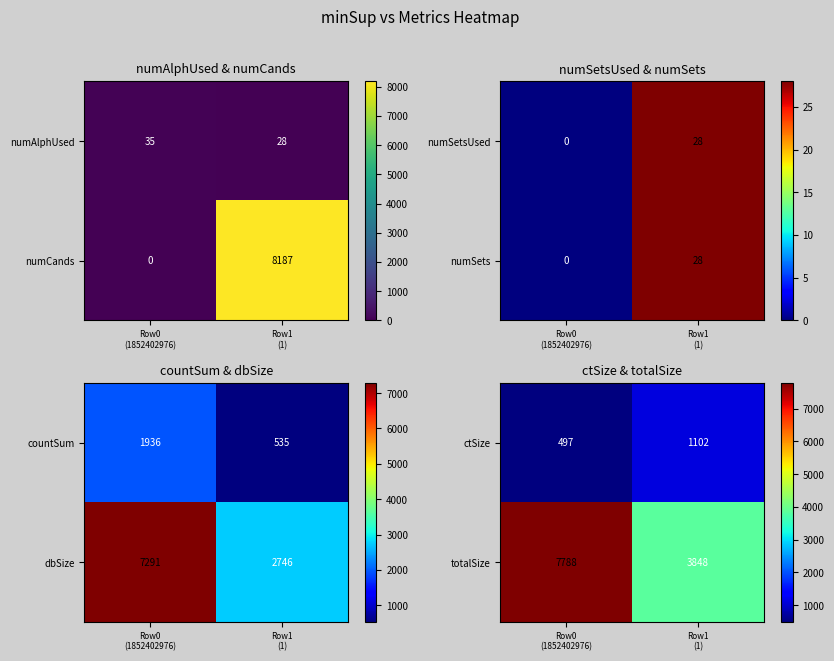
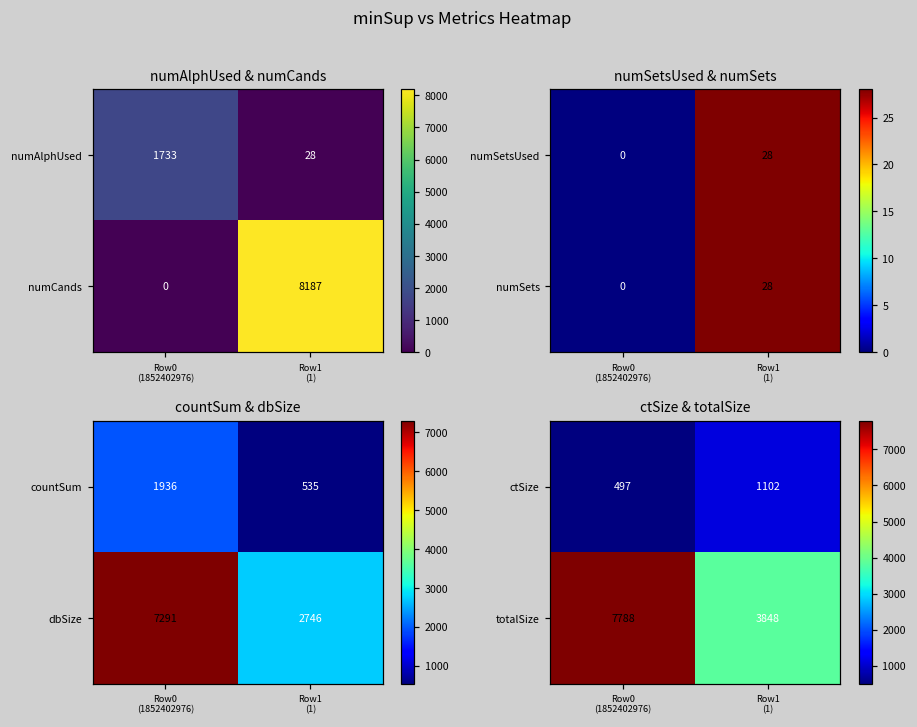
numAlphUsed & numCands, numAlphUsed, Row0 (1852402976): 35 -> 1733
